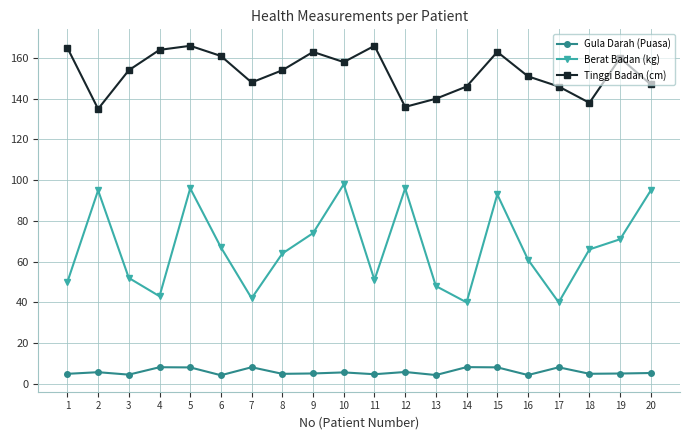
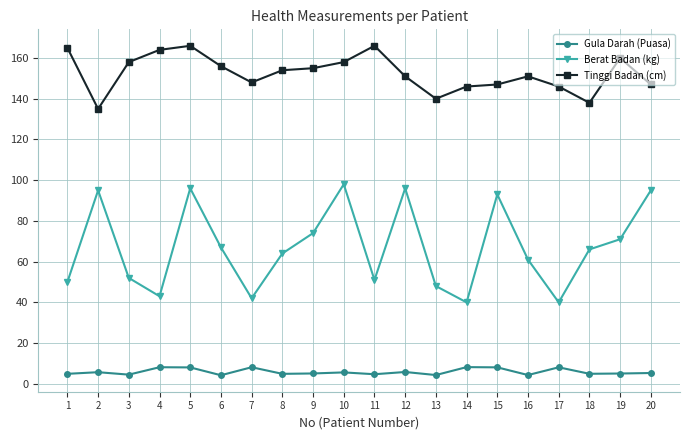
Tinggi Badan (cm), 3: 154 -> 158
Tinggi Badan (cm), 6: 161 -> 156
Tinggi Badan (cm), 9: 163 -> 155
Tinggi Badan (cm), 12: 136 -> 151
Tinggi Badan (cm), 15: 163 -> 147
